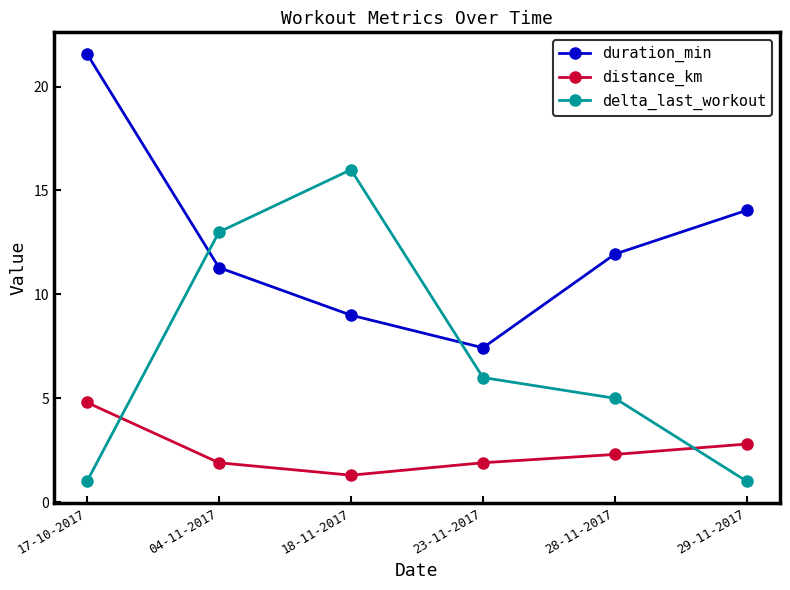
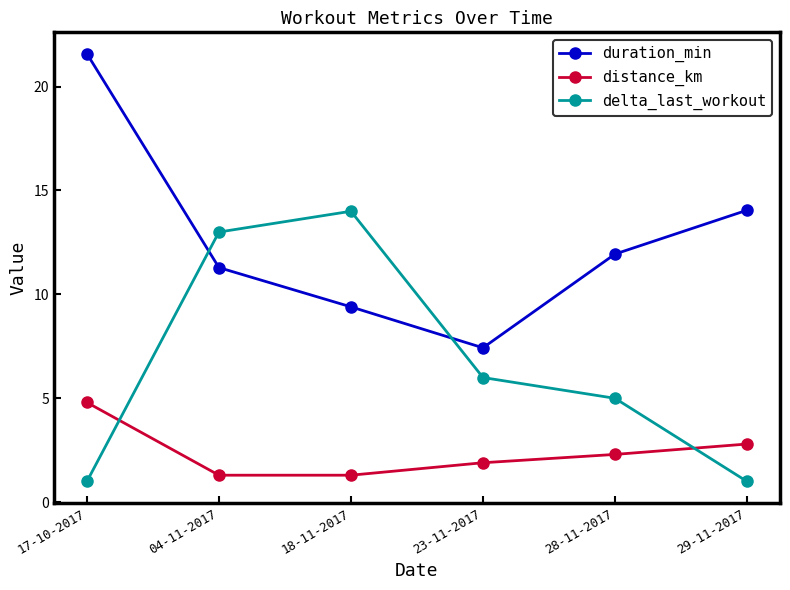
distance_km, 04-11-2017: 1.9 -> 1.3
duration_min, 18-11-2017: 9.0 -> 9.4
delta_last_workout, 18-11-2017: 16 -> 14
